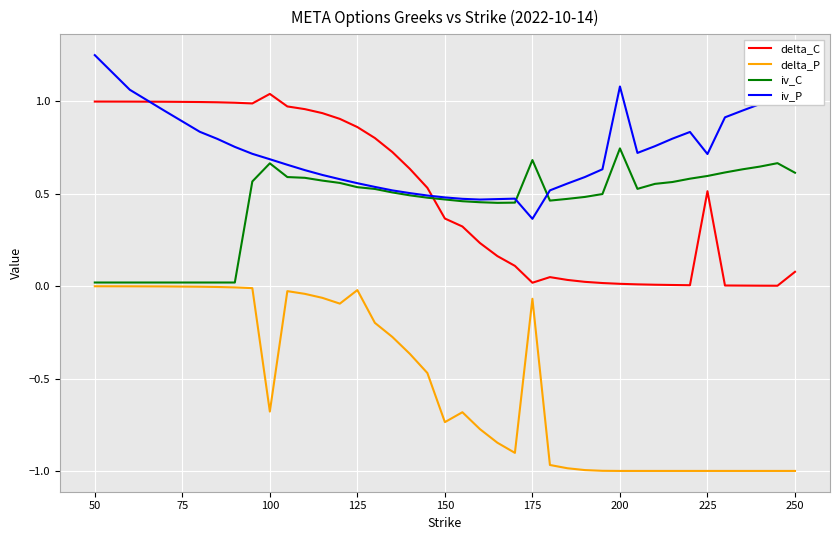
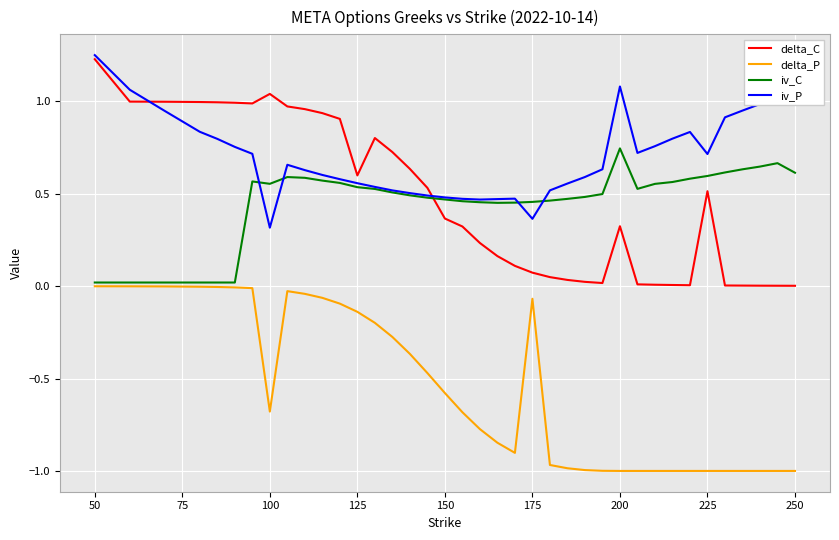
delta_C, 50: 1.00 -> 1.23
iv_C, 100: 0.67 -> 0.55
iv_P, 100: 0.69 -> 0.32
delta_C, 125: 0.86 -> 0.60
delta_P, 125: -0.02 -> -0.14
delta_P, 150: -0.74 -> -0.58
delta_C, 175: 0.02 -> 0.07
iv_C, 175: 0.68 -> 0.46
delta_C, 200: 0.01 -> 0.32
delta_C, 250: 0.08 -> 0.00
